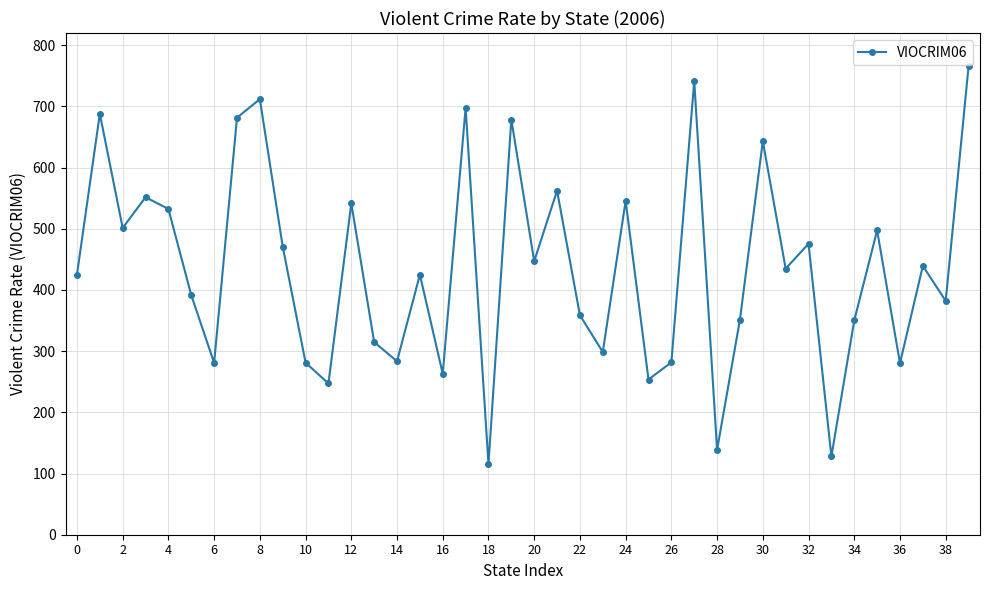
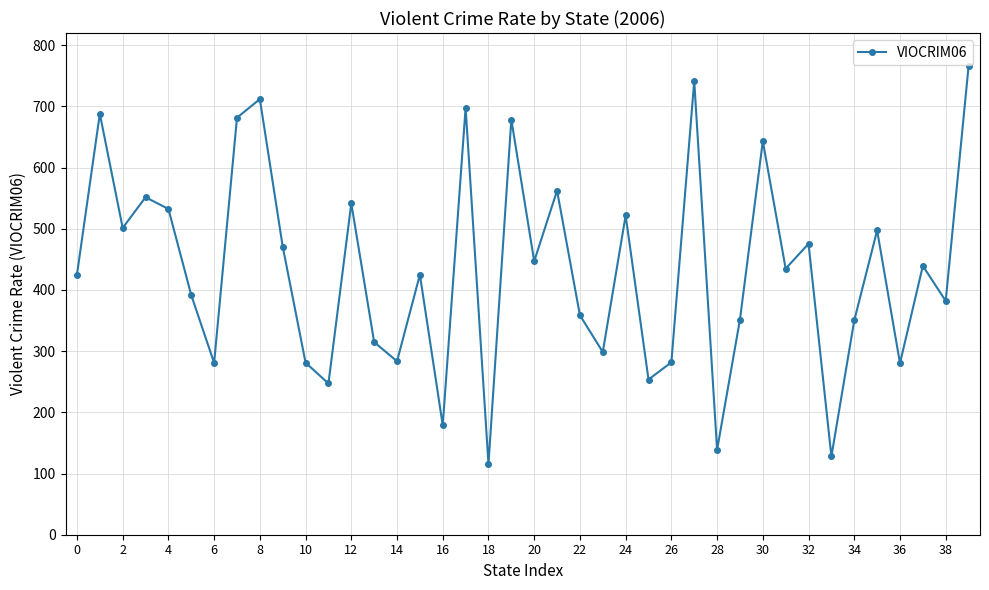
16: 260 -> 180
24: 550 -> 520
